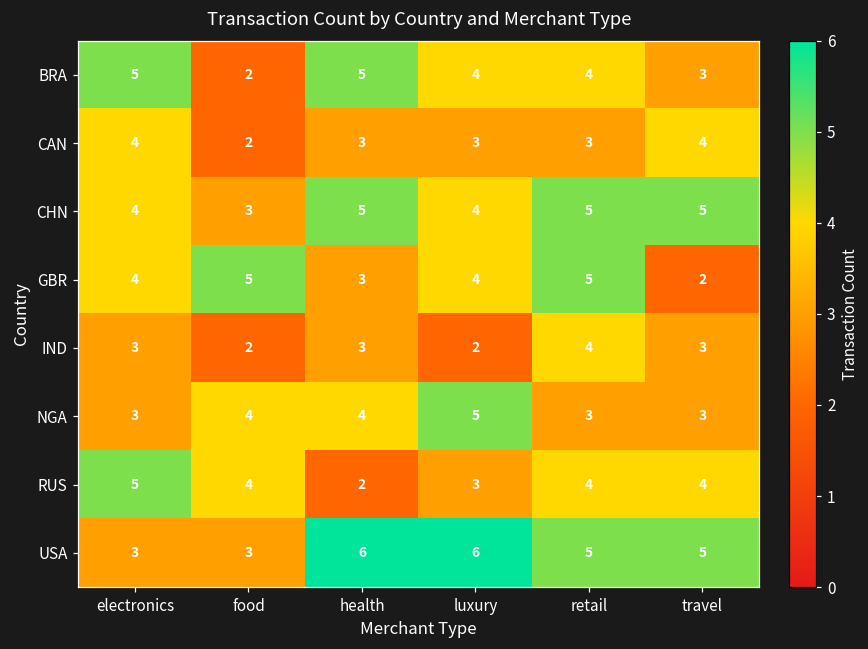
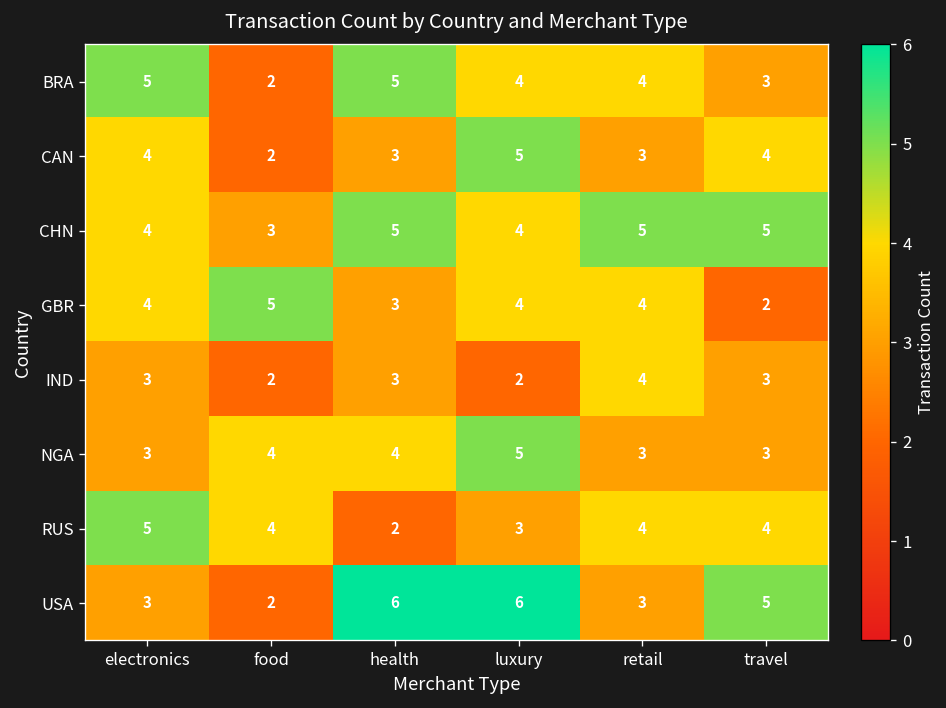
CAN, luxury: 3 -> 5
GBR, retail: 5 -> 4
USA, food: 3 -> 2
USA, retail: 5 -> 3
